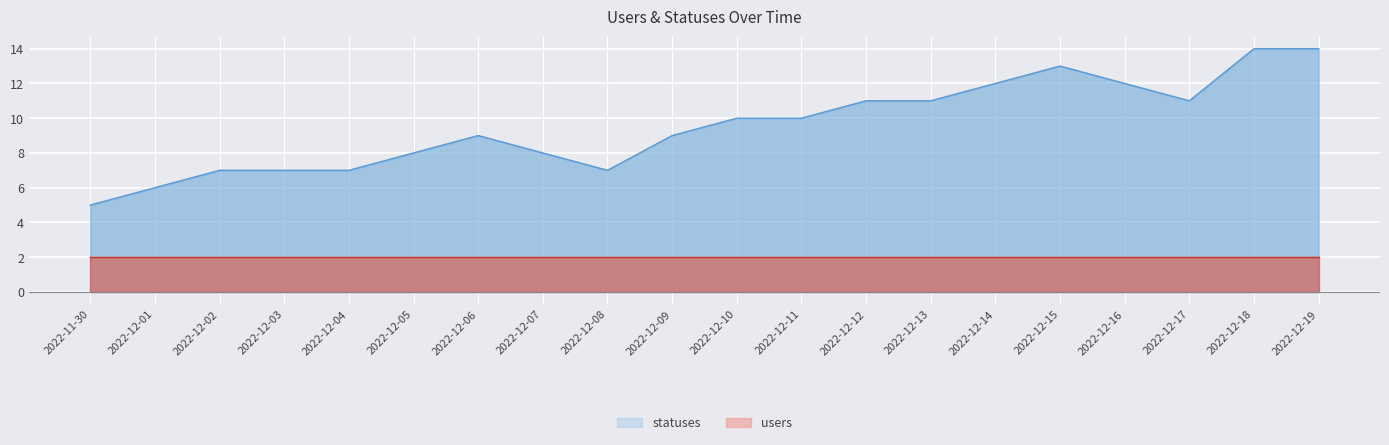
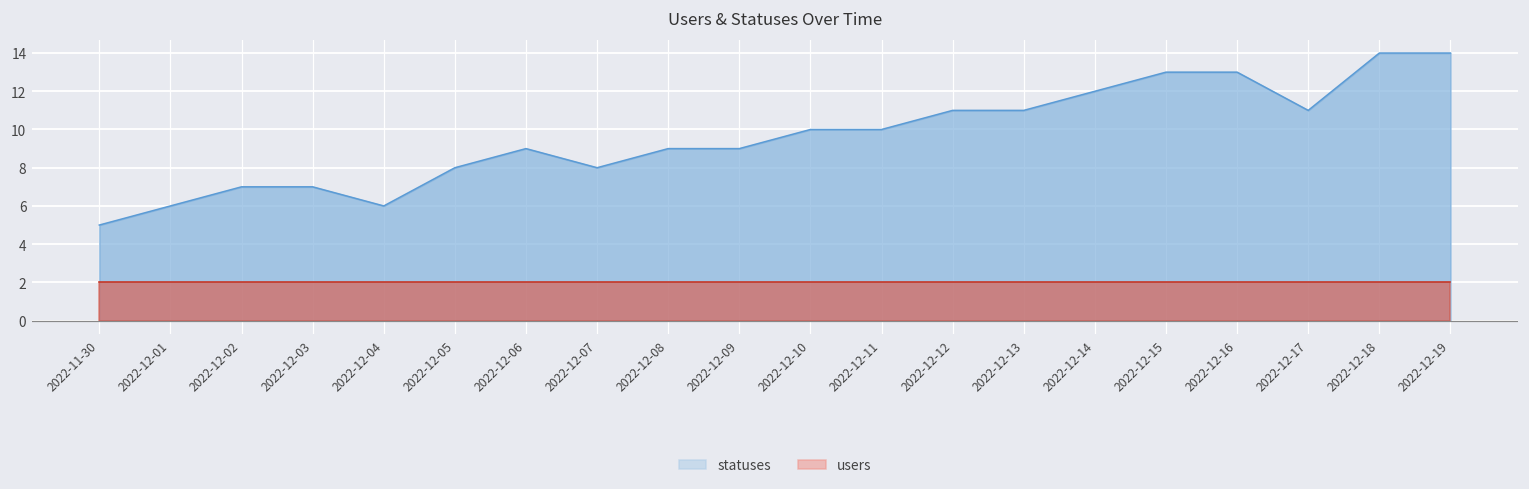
statuses, 2022-12-04: 7 -> 6
statuses, 2022-12-08: 7 -> 9
statuses, 2022-12-16: 12 -> 13
